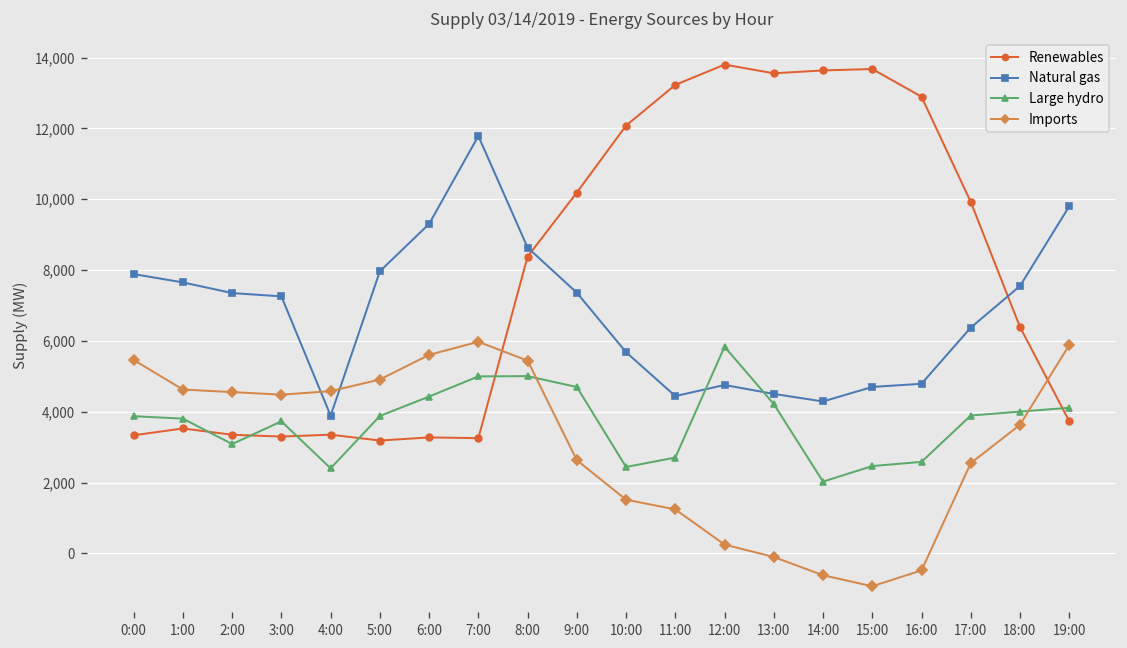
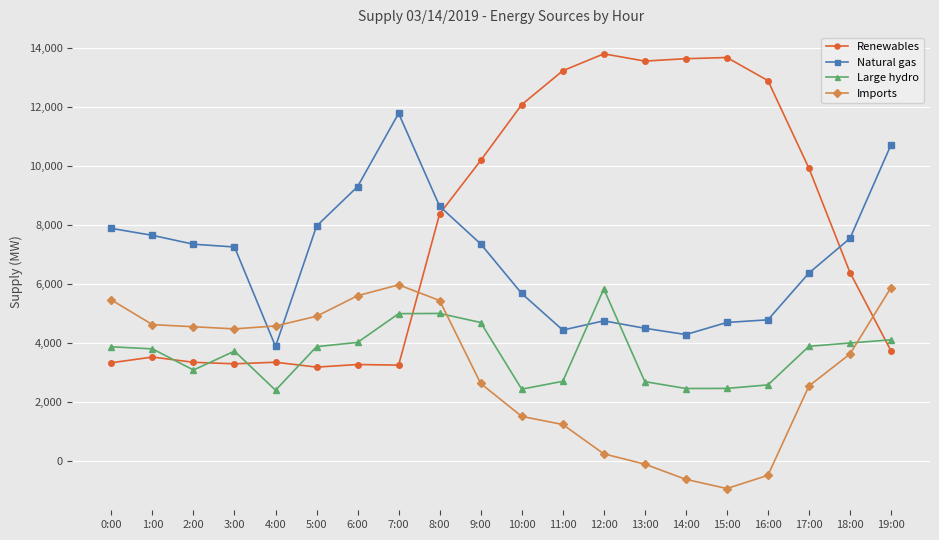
Large hydro, 6:00: 4,400 -> 4,000
Large hydro, 13:00: 4,200 -> 2,700
Large hydro, 14:00: 2,000 -> 2,500
Natural gas, 19:00: 9,800 -> 10,700
